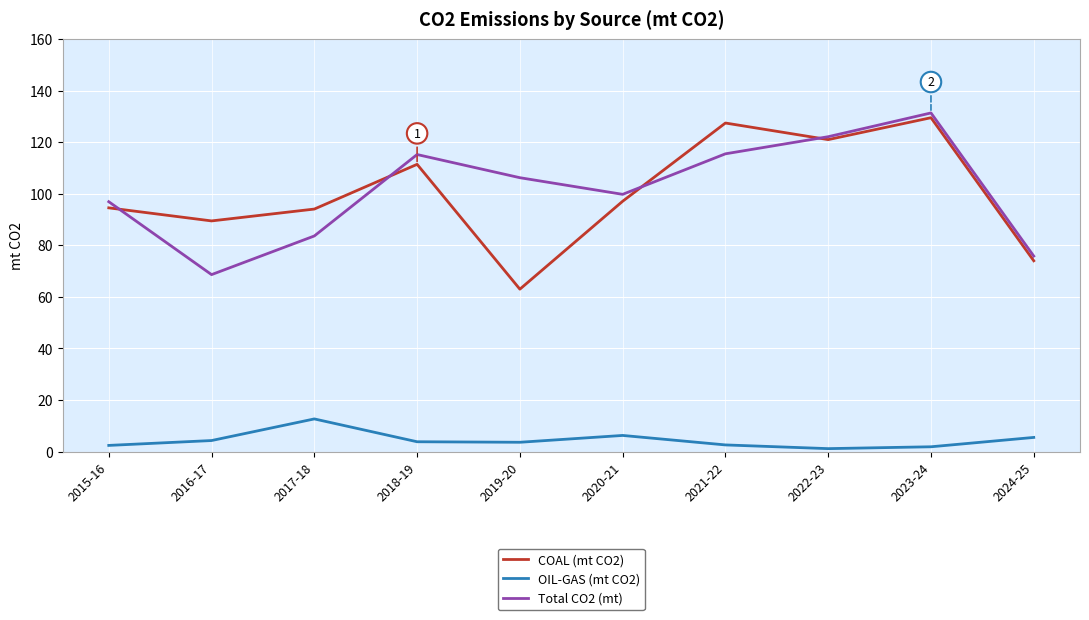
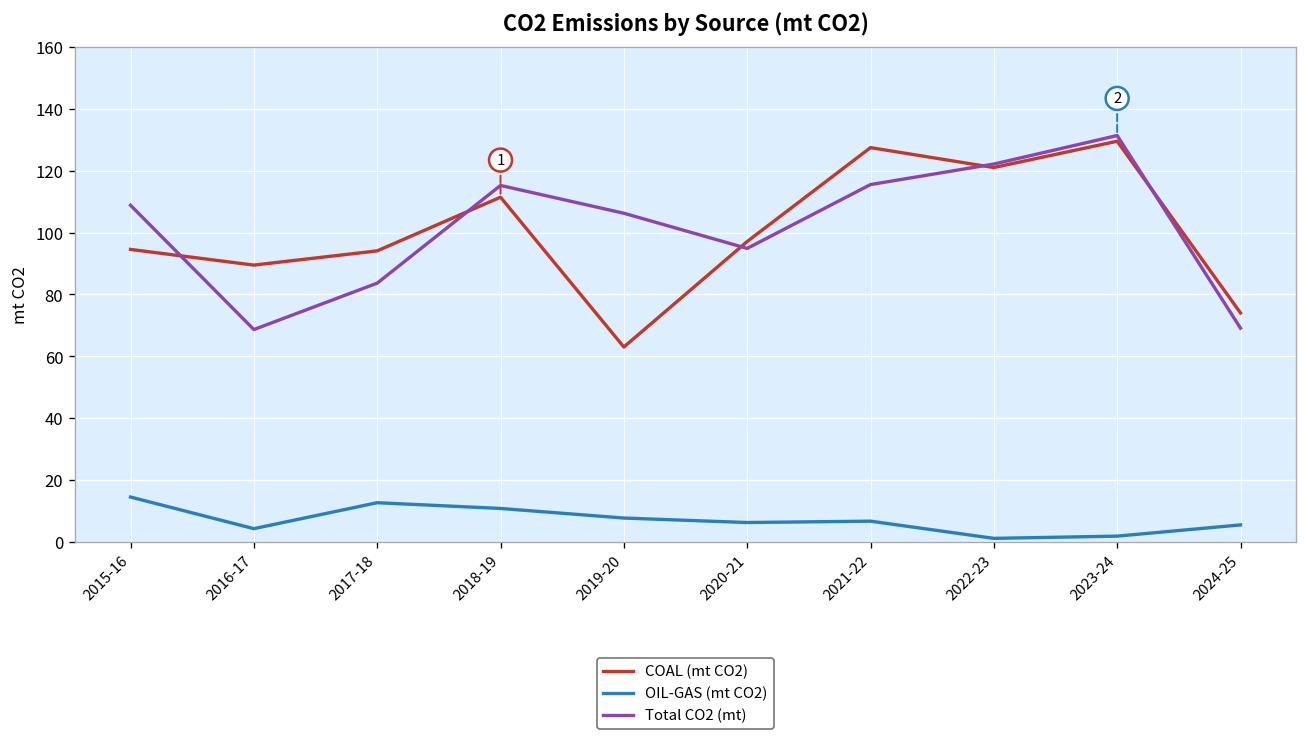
OIL-GAS (mt CO2), 2015-16: 2 -> 14
Total CO2 (mt), 2015-16: 97 -> 109
OIL-GAS (mt CO2), 2018-19: 4 -> 11
OIL-GAS (mt CO2), 2019-20: 4 -> 8
Total CO2 (mt), 2020-21: 100 -> 95
OIL-GAS (mt CO2), 2021-22: 3 -> 7
Total CO2 (mt), 2024-25: 76 -> 69
